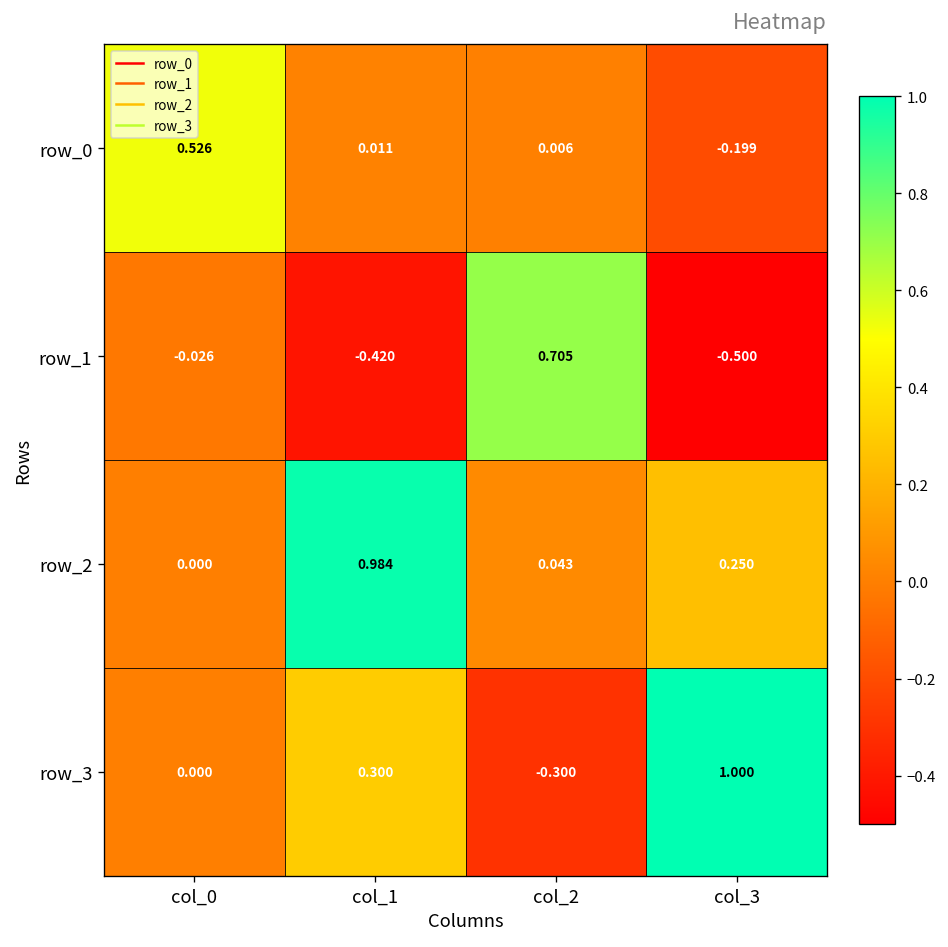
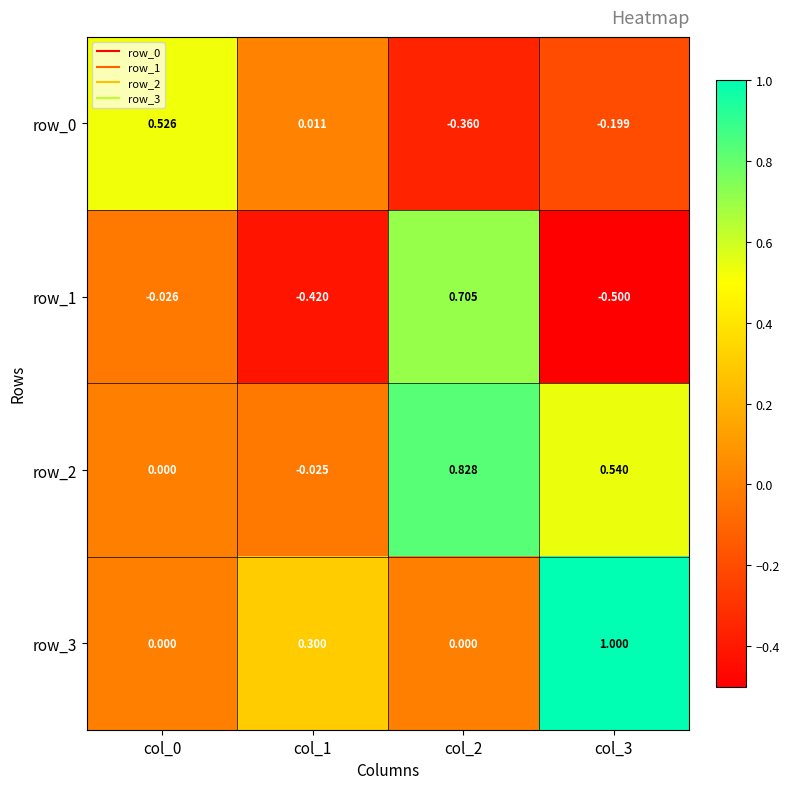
row_0, col_2: 0.006 -> -0.360
row_2, col_1: 0.984 -> -0.025
row_2, col_2: 0.043 -> 0.828
row_2, col_3: 0.250 -> 0.540
row_3, col_2: -0.300 -> 0.000
